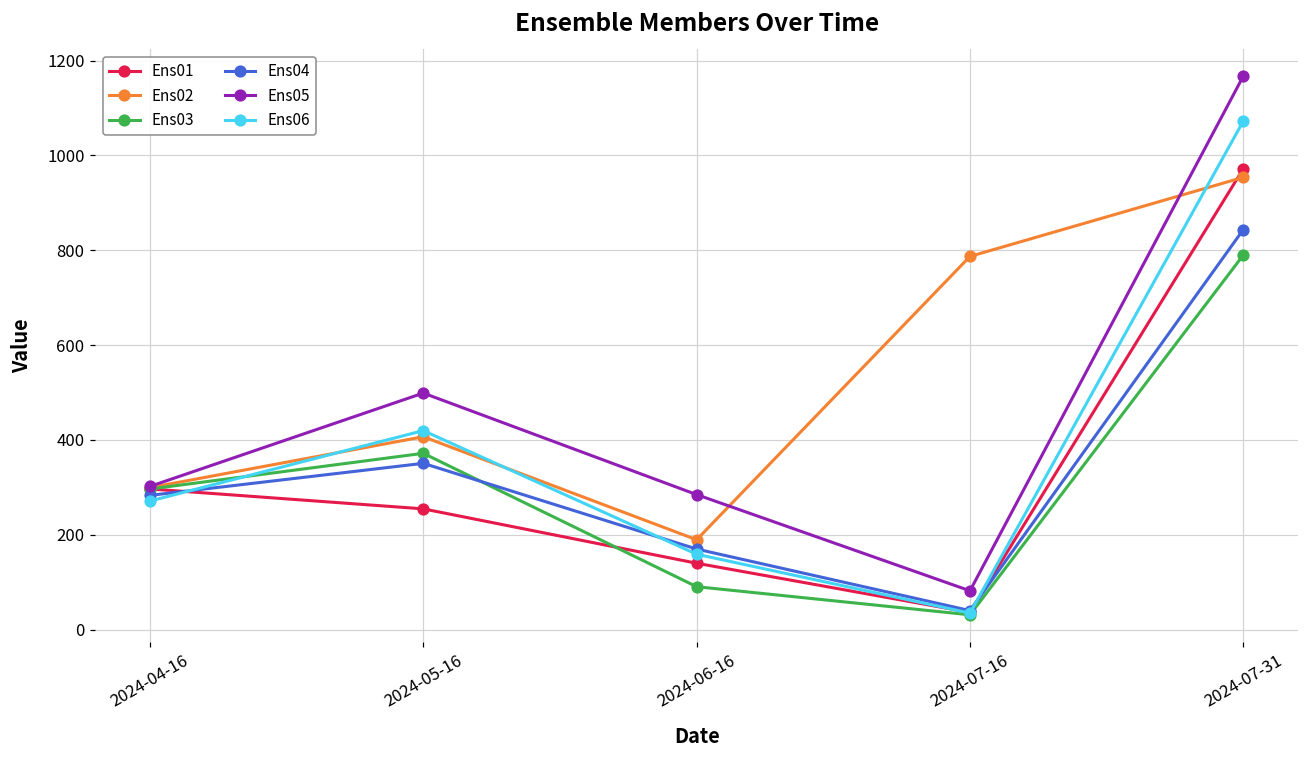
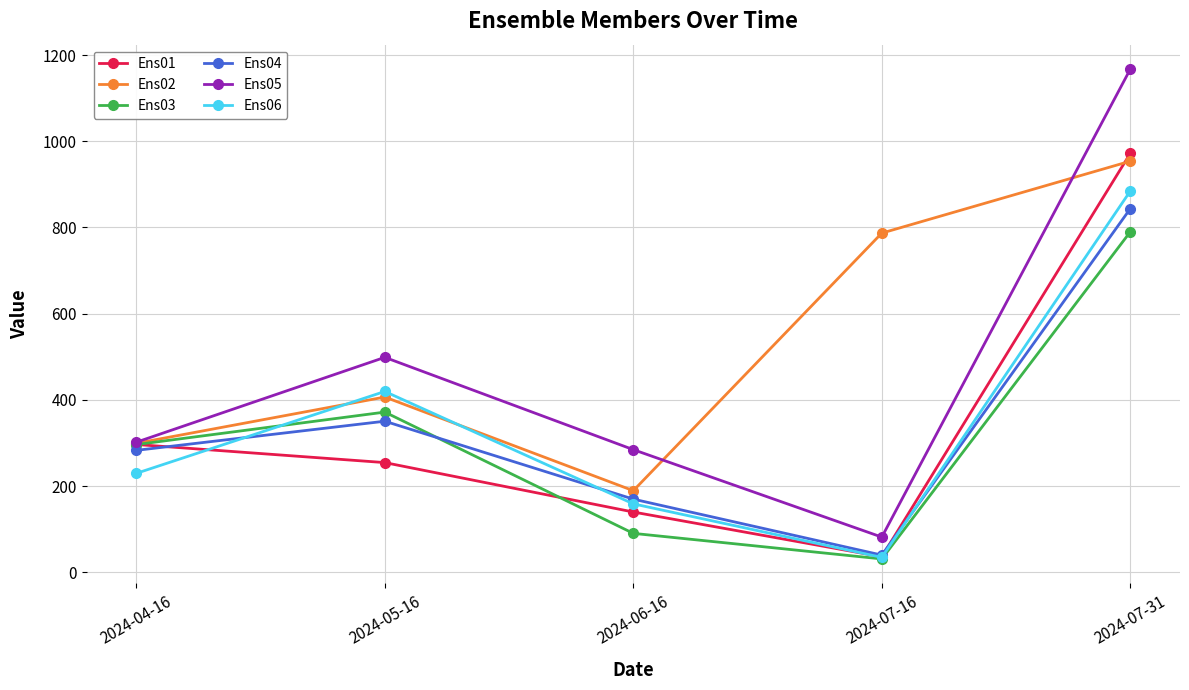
Ens06, 2024-04-16: 270 -> 230
Ens06, 2024-07-31: 1070 -> 880
